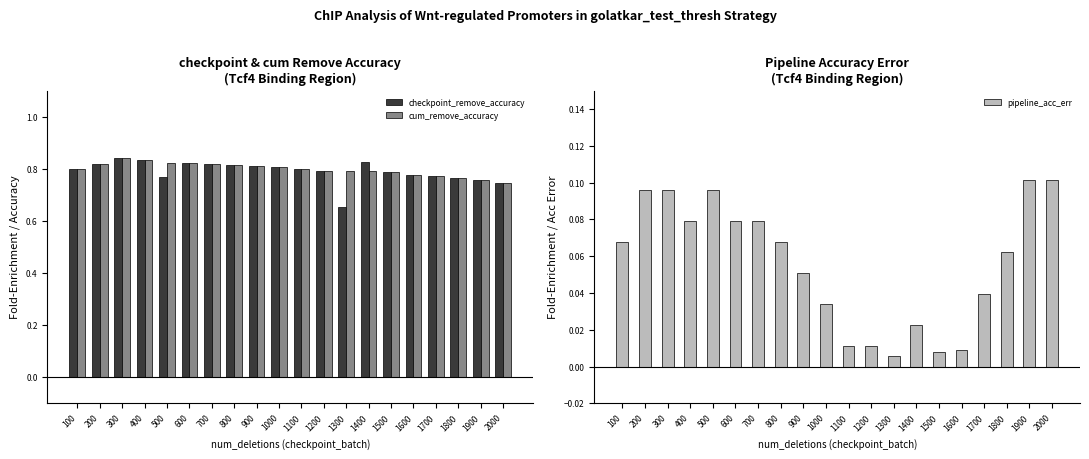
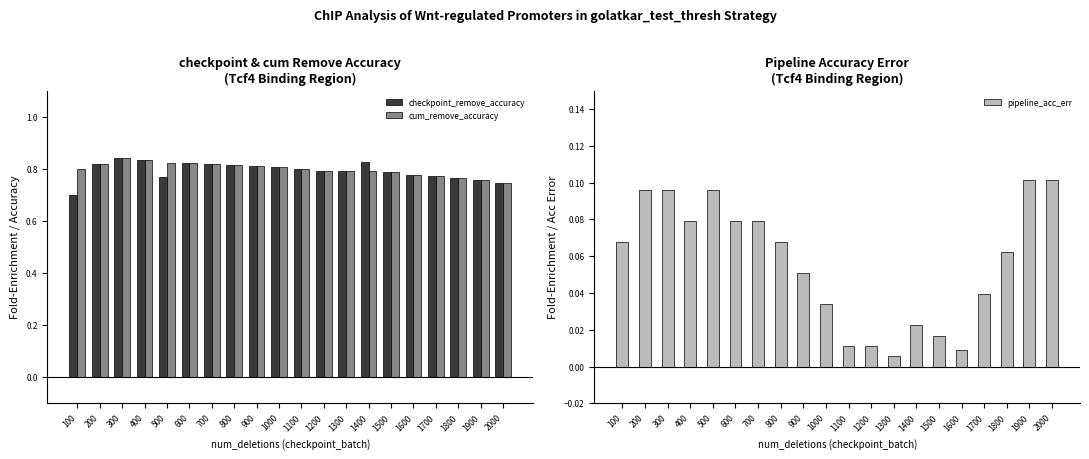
checkpoint & cum Remove Accuracy (Tcf4 Binding Region), checkpoint_remove_accuracy, 100: 0.8 -> 0.7
checkpoint & cum Remove Accuracy (Tcf4 Binding Region), checkpoint_remove_accuracy, 1300: 0.65 -> 0.79
Pipeline Accuracy Error (Tcf4 Binding Region), 1500: 0.008 -> 0.017
